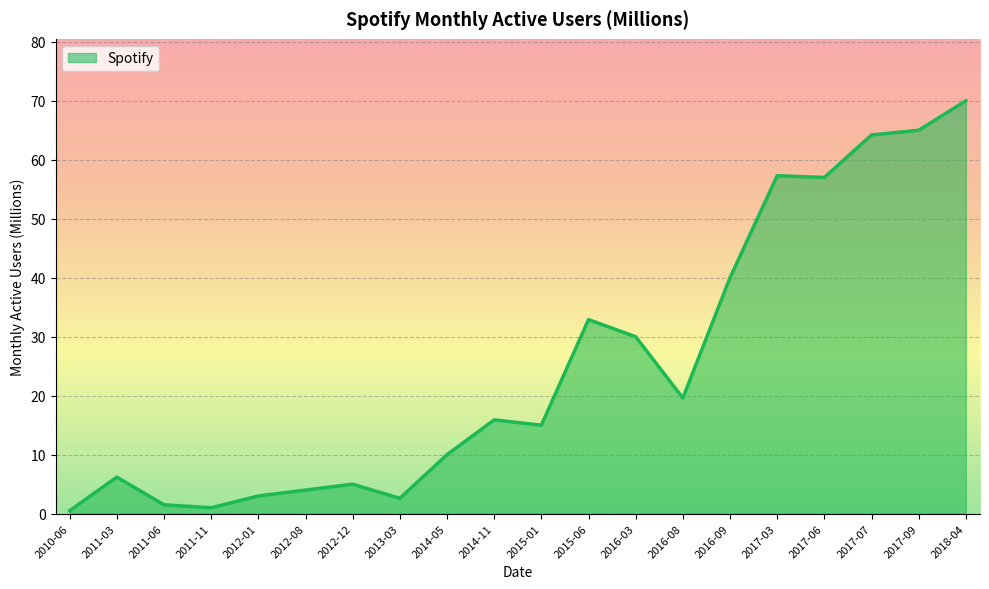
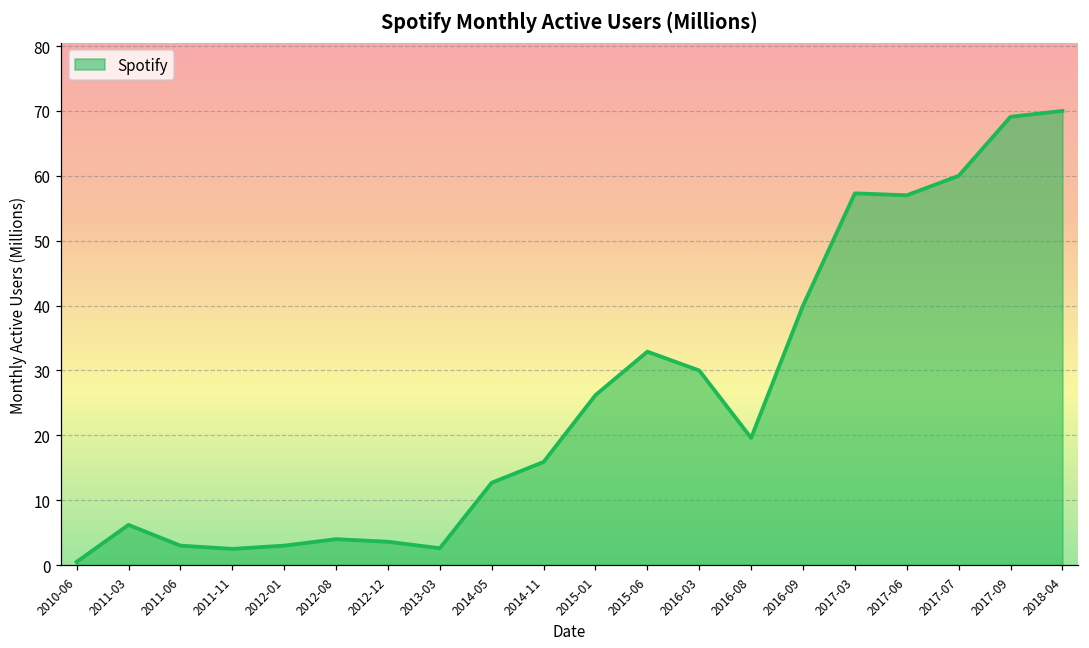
2011-06: 2 -> 3
2011-11: 1 -> 3
2012-12: 5 -> 4
2014-05: 10 -> 13
2015-01: 15 -> 26
2017-07: 64 -> 60
2017-09: 65 -> 69
